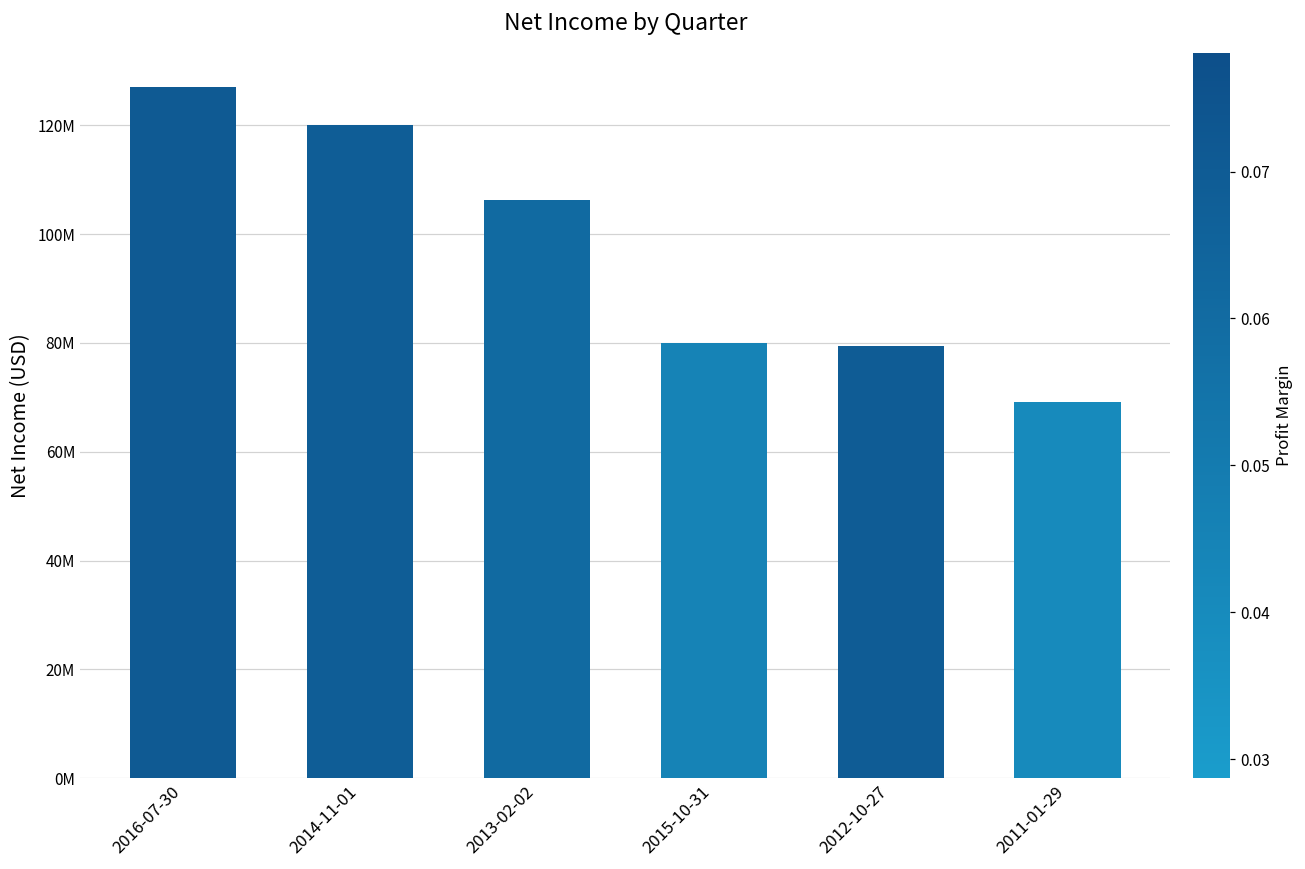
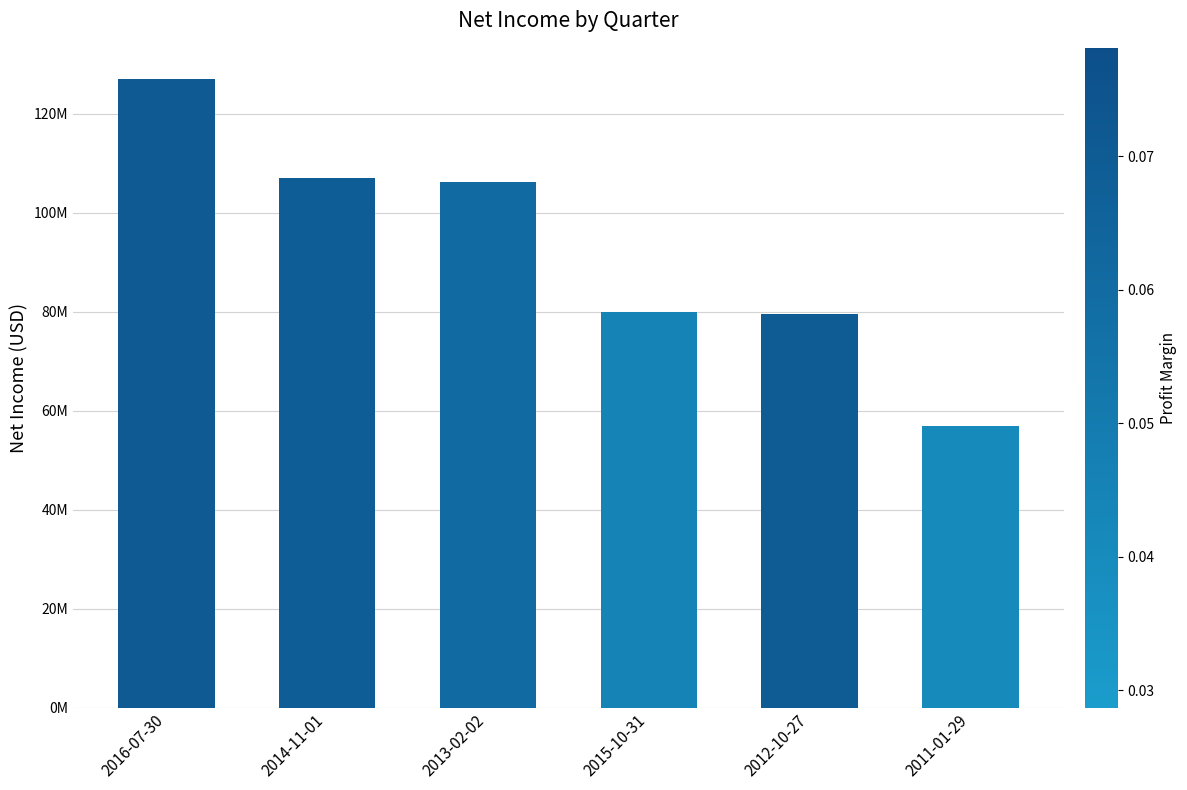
2014-11-01: 120000000 -> 107000000
2011-01-29: 69000000 -> 57000000
